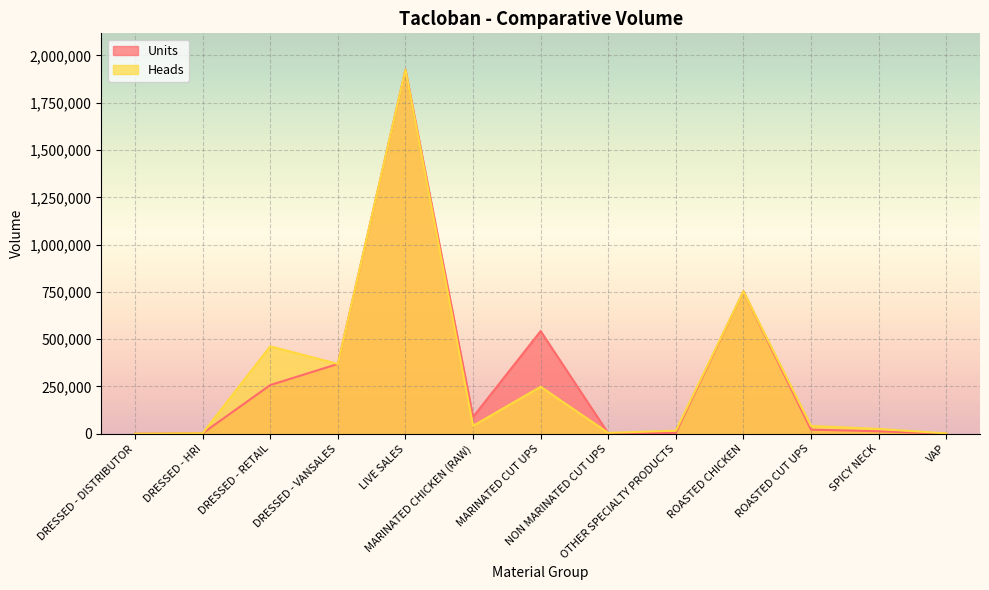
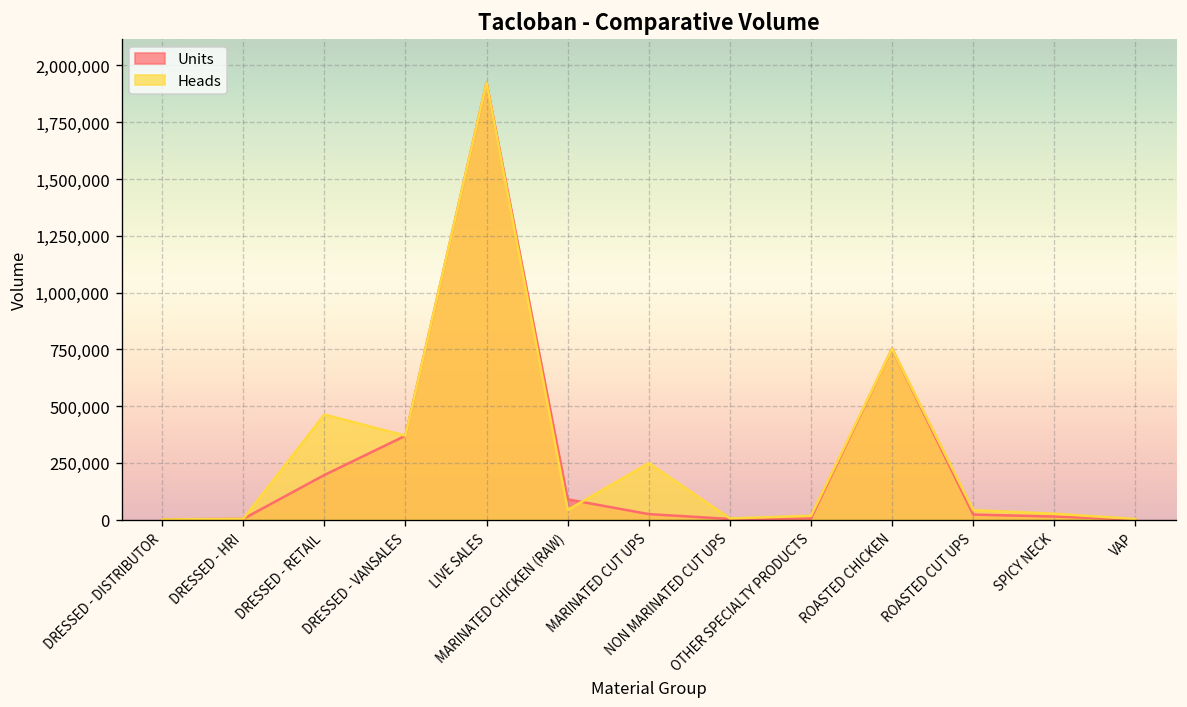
Units, DRESSED - RETAIL: 260,000 -> 200,000
Units, MARINATED CUT UPS: 540,000 -> 20,000
